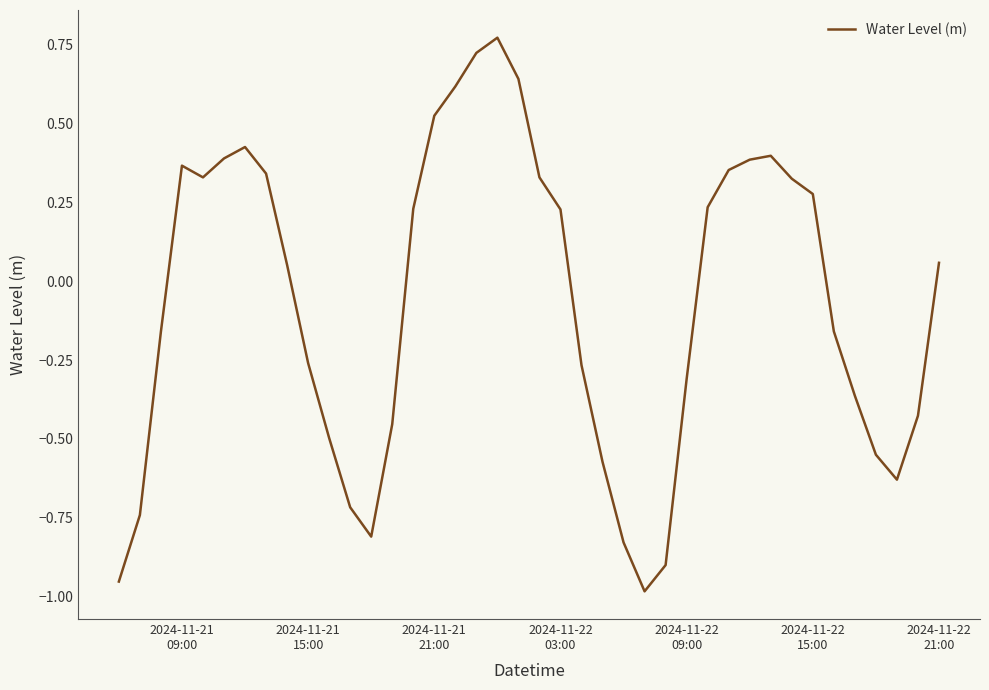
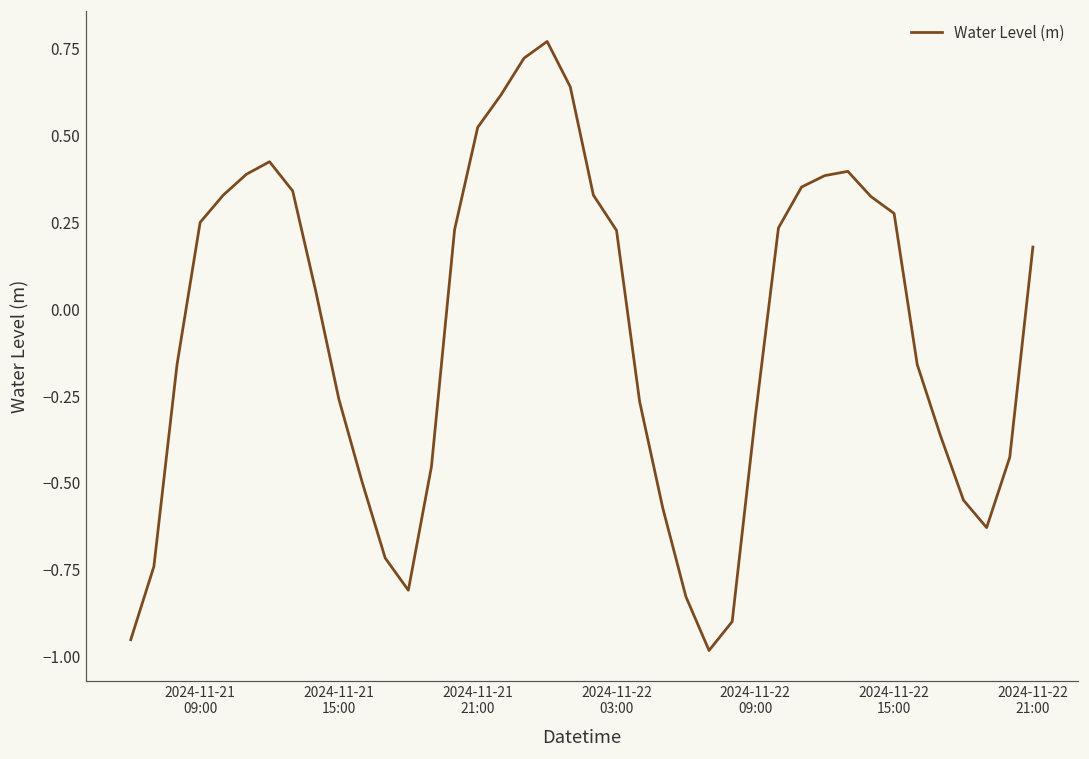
2024-11-21 09:00: 0.37 -> 0.25
2024-11-22 21:00: 0.06 -> 0.18
